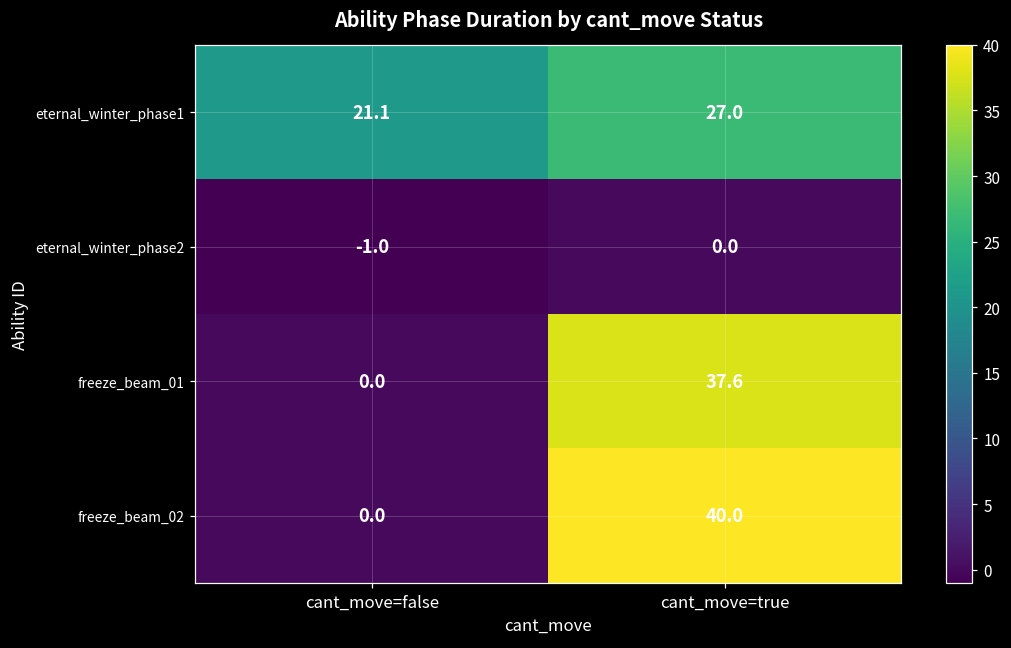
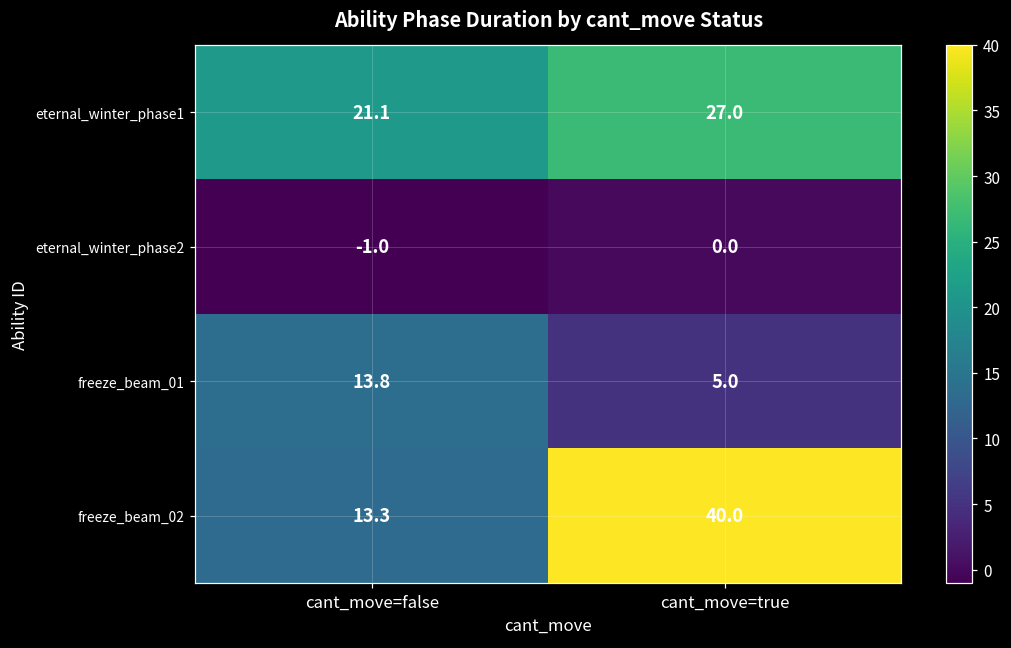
freeze_beam_01, cant_move=false: 0.0 -> 13.8
freeze_beam_01, cant_move=true: 37.6 -> 5.0
freeze_beam_02, cant_move=false: 0.0 -> 13.3
